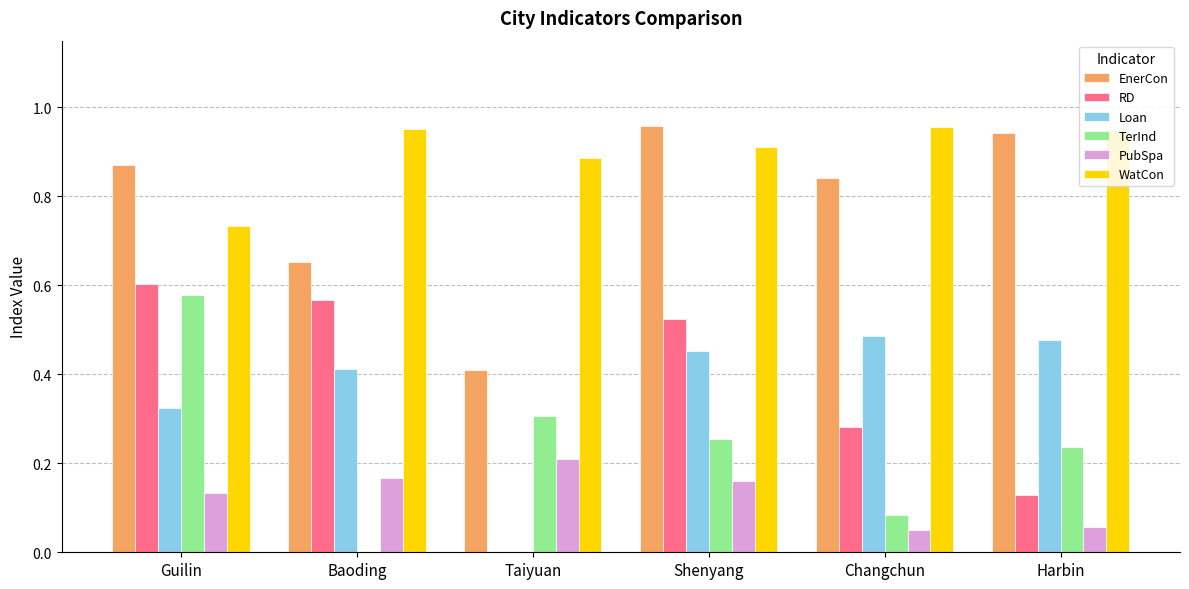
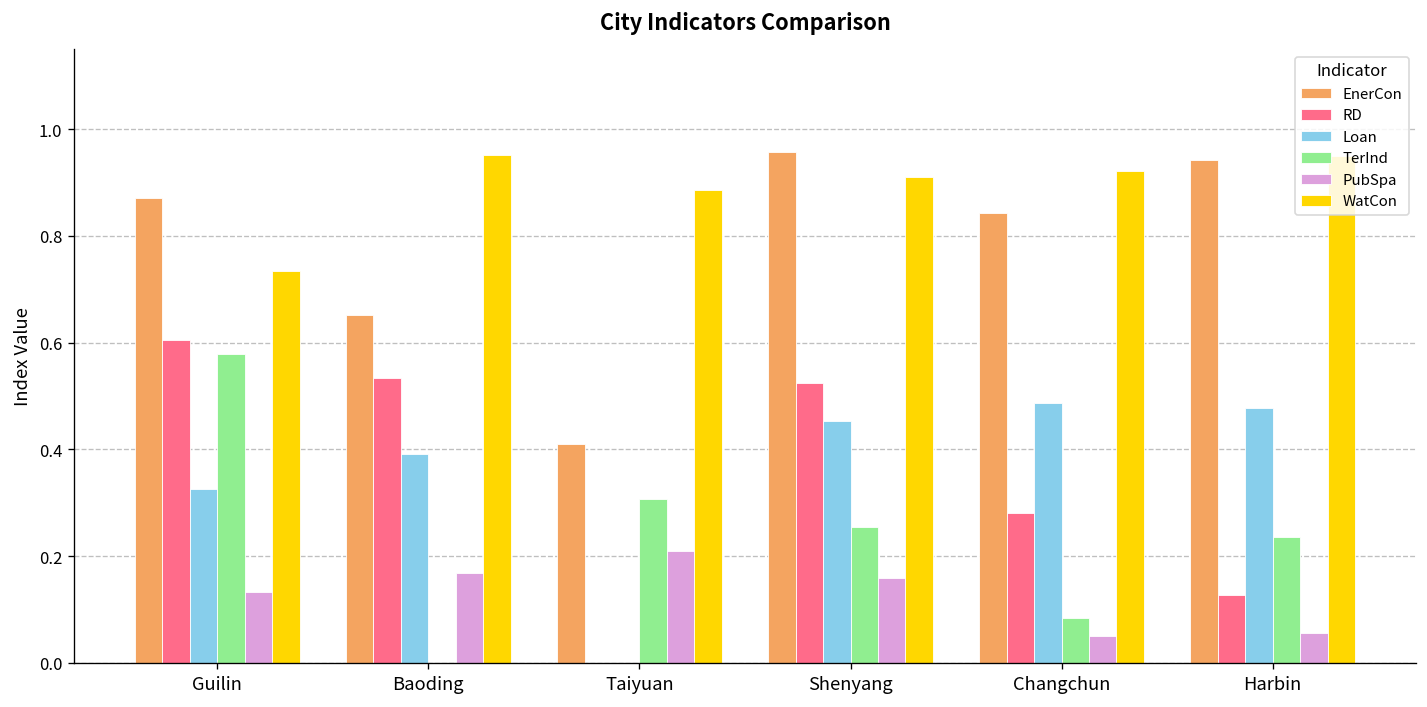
RD, Baoding: 0.57 -> 0.53
Loan, Baoding: 0.41 -> 0.39
WatCon, Changchun: 0.96 -> 0.92
